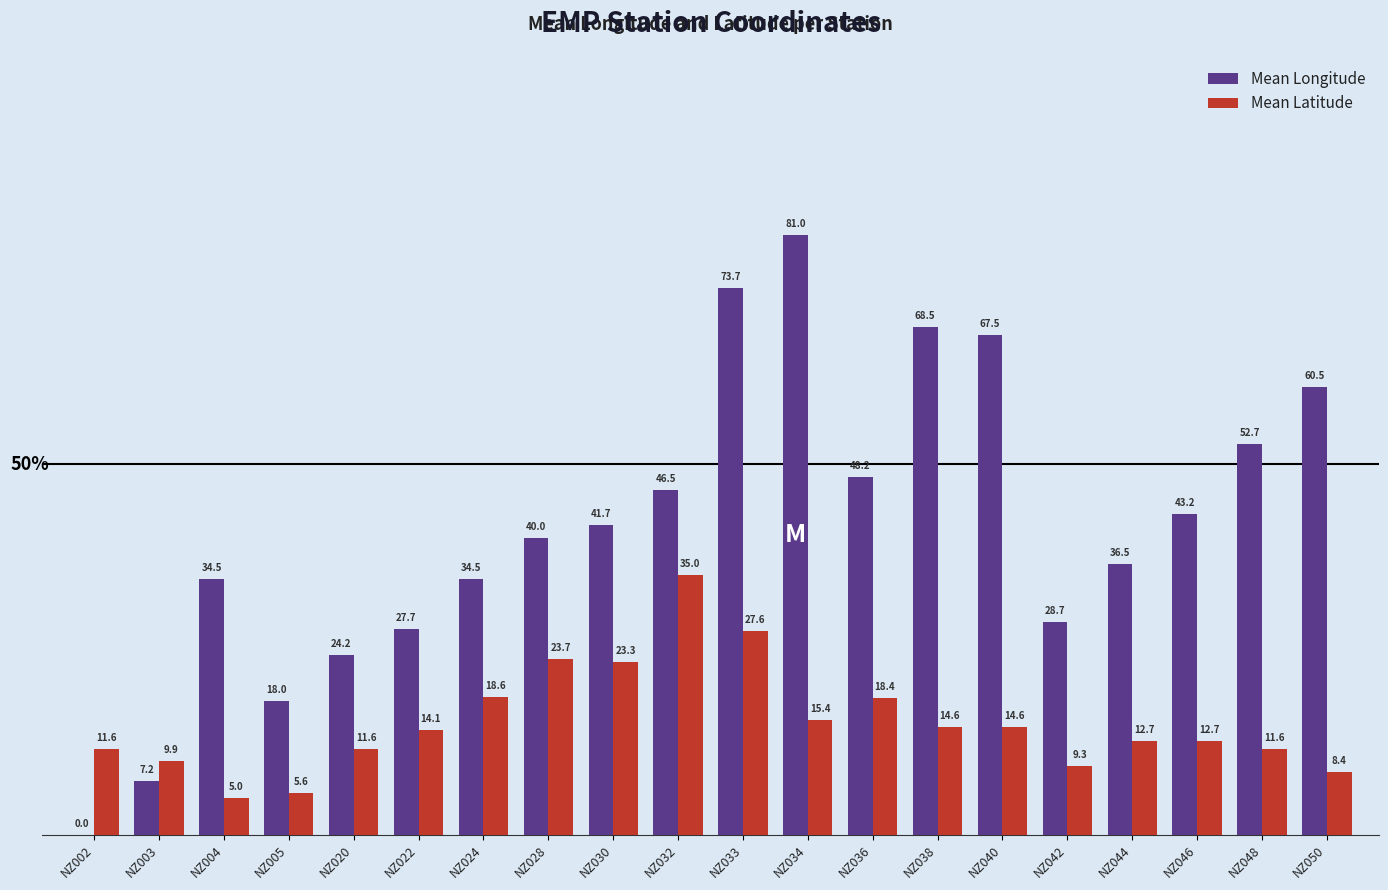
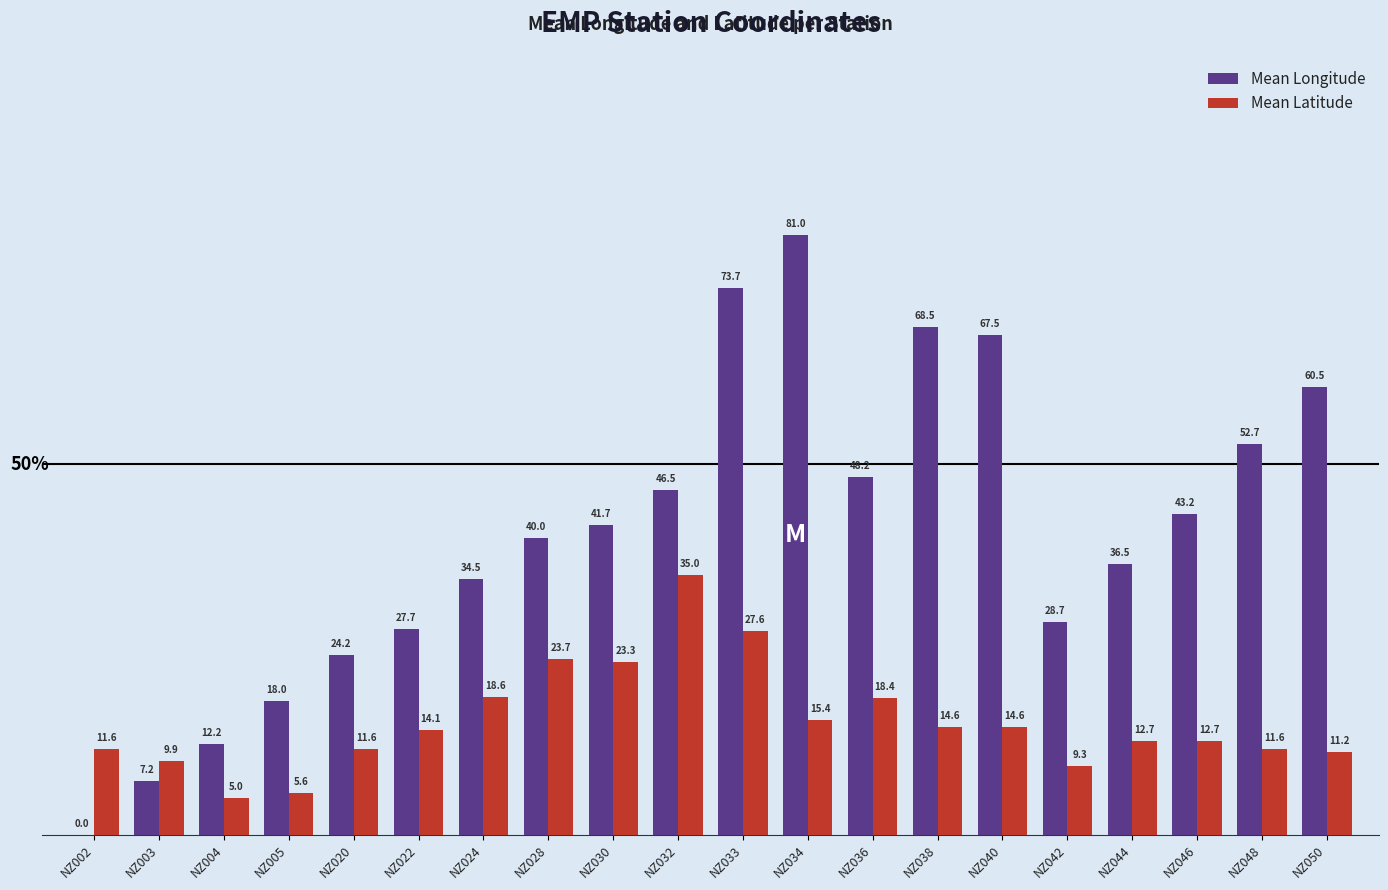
Mean Longitude, NZ004: 34.5 -> 12.2
Mean Latitude, NZ050: 8.4 -> 11.2
